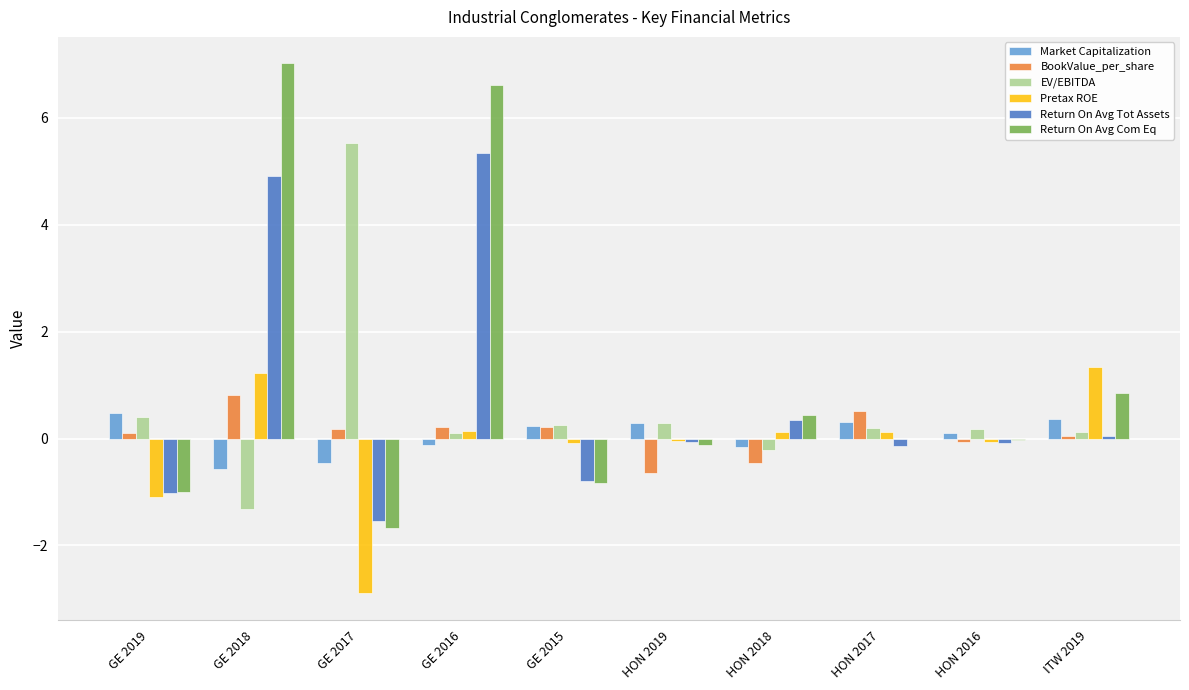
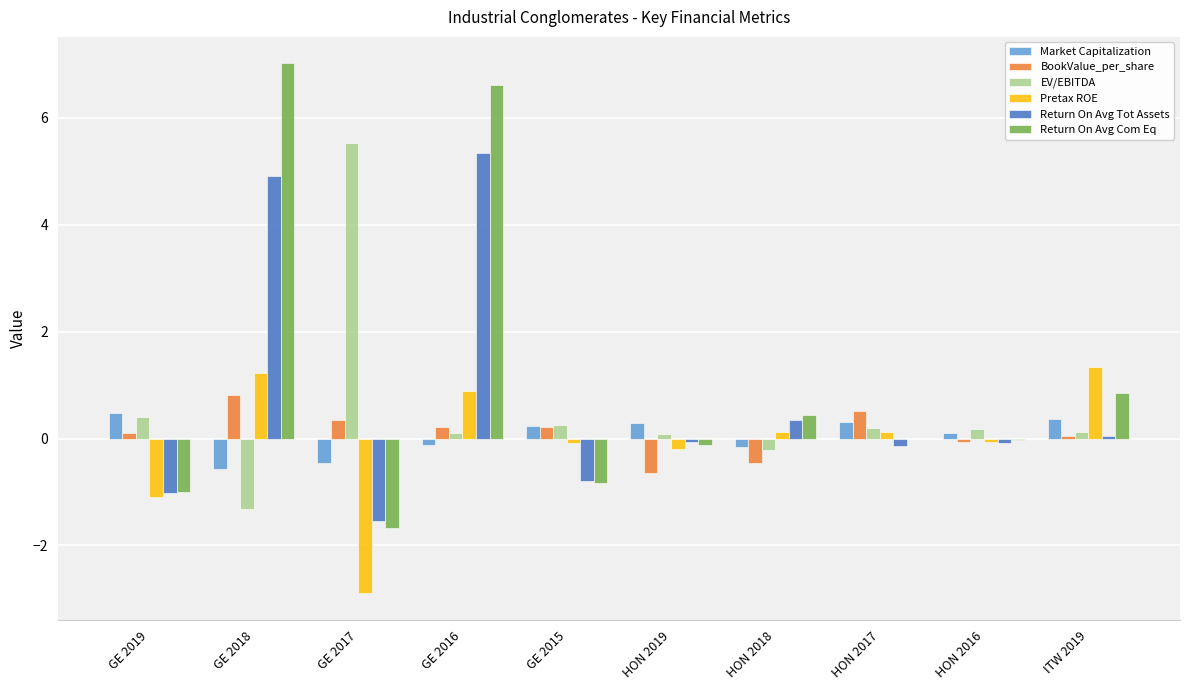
BookValue_per_share, GE 2017: 0.2 -> 0.3
Pretax ROE, GE 2016: 0.1 -> 0.9
EV/EBITDA, HON 2019: 0.3 -> 0.1
Pretax ROE, HON 2019: 0.0 -> -0.2
